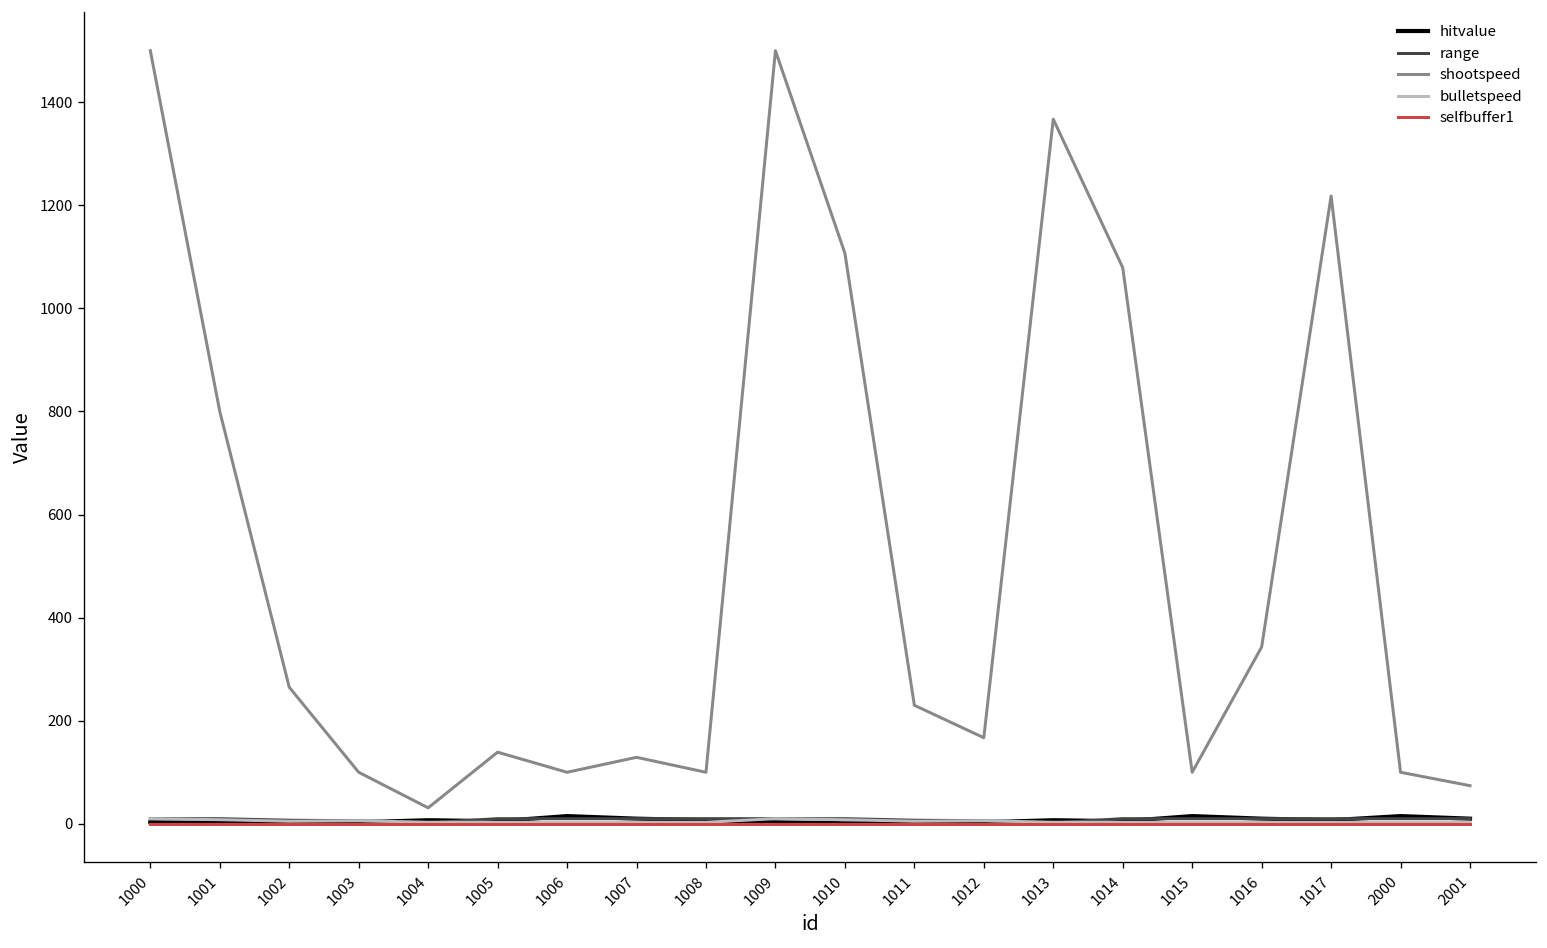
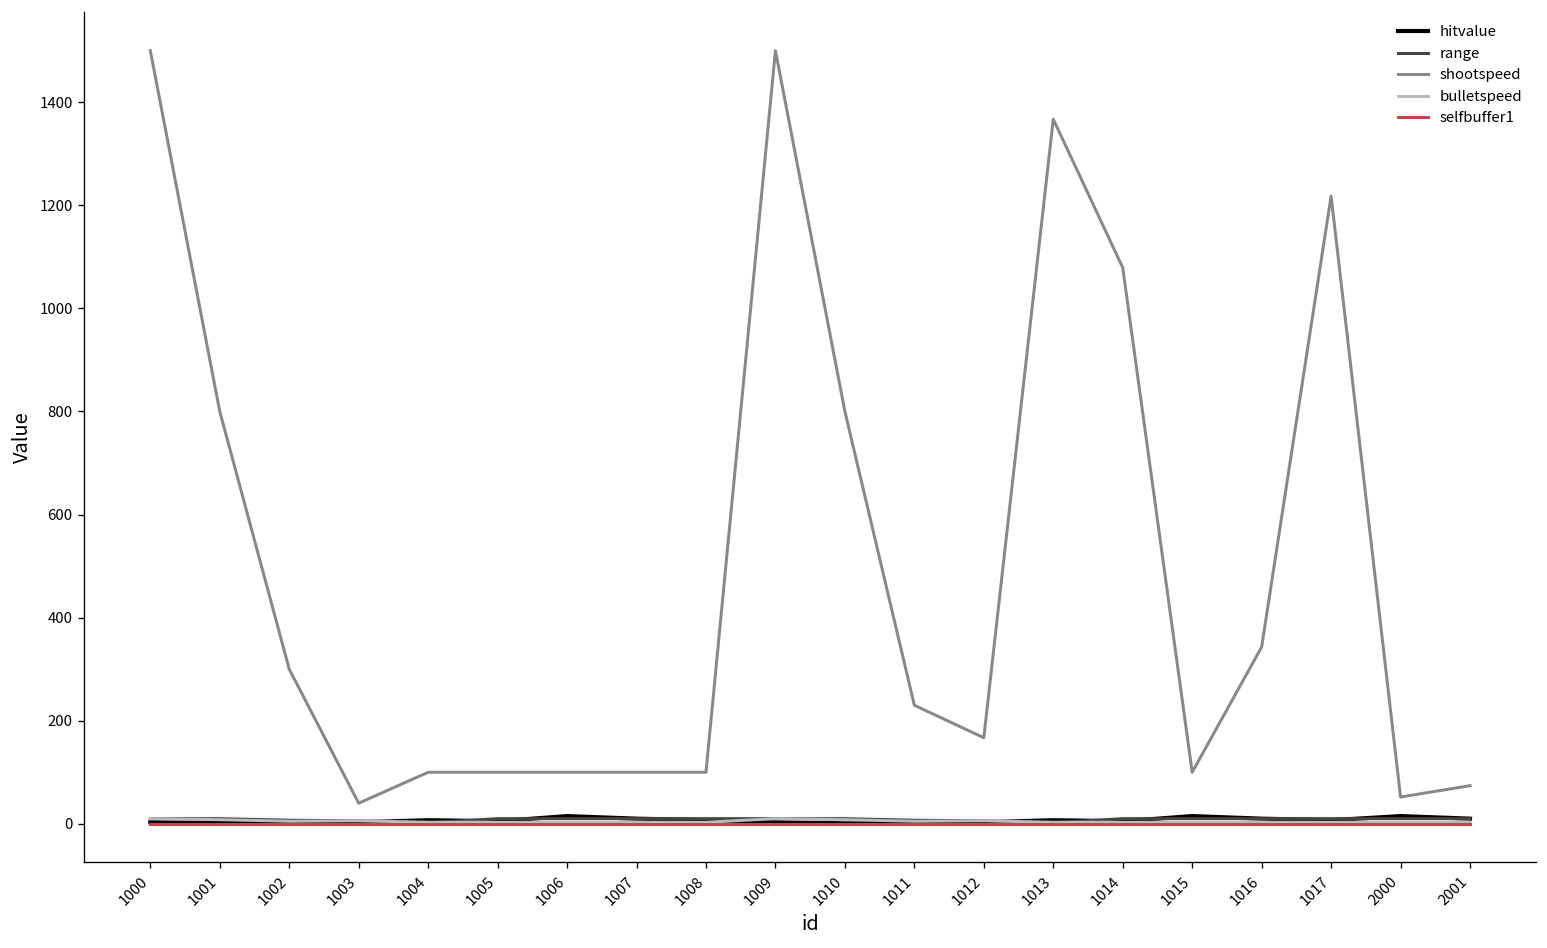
shootspeed, 1002: 270 -> 300
shootspeed, 1003: 100 -> 40
shootspeed, 1004: 30 -> 100
shootspeed, 1005: 140 -> 100
shootspeed, 1007: 130 -> 100
shootspeed, 1010: 1110 -> 800
shootspeed, 2000: 100 -> 50
